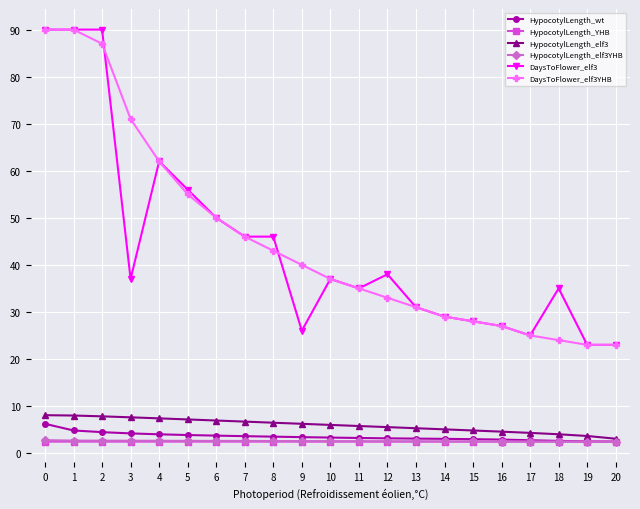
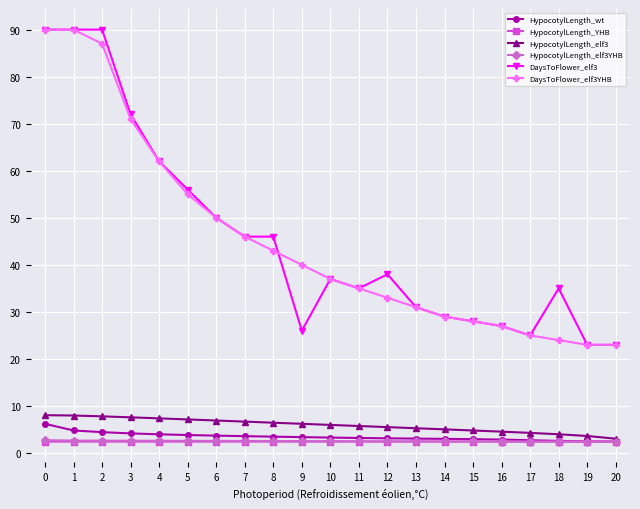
DaysToFlower_elf3, 3: 37 -> 72
